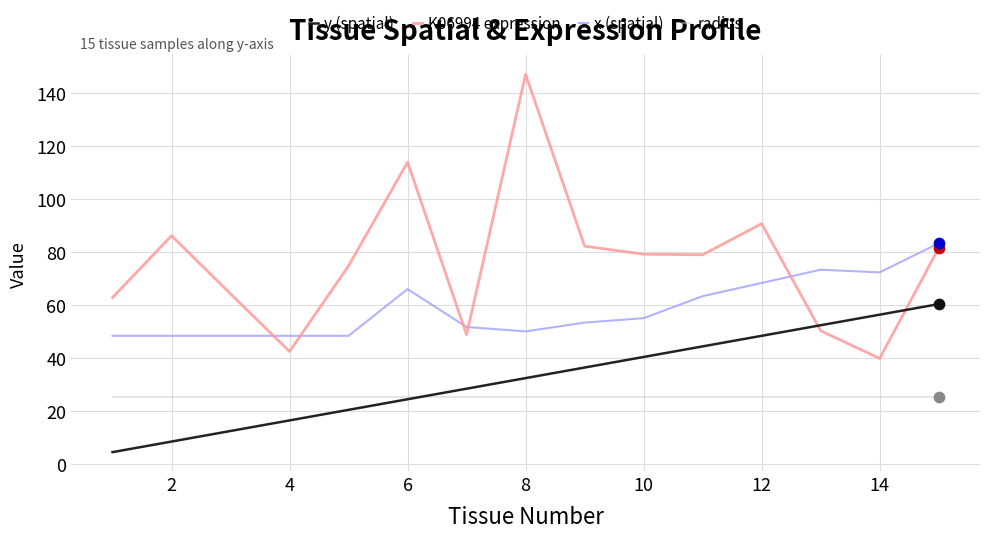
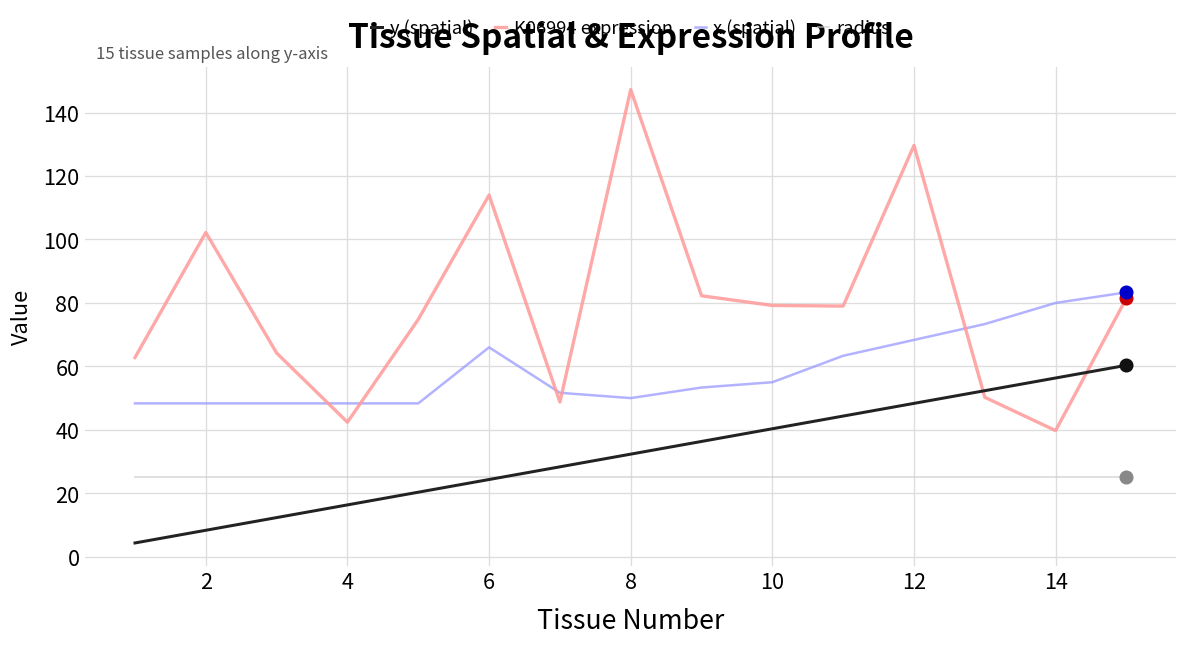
K06994 expression, 2: 86 -> 102
K06994 expression, 12: 91 -> 130
x (spatial), 14: 72 -> 80
